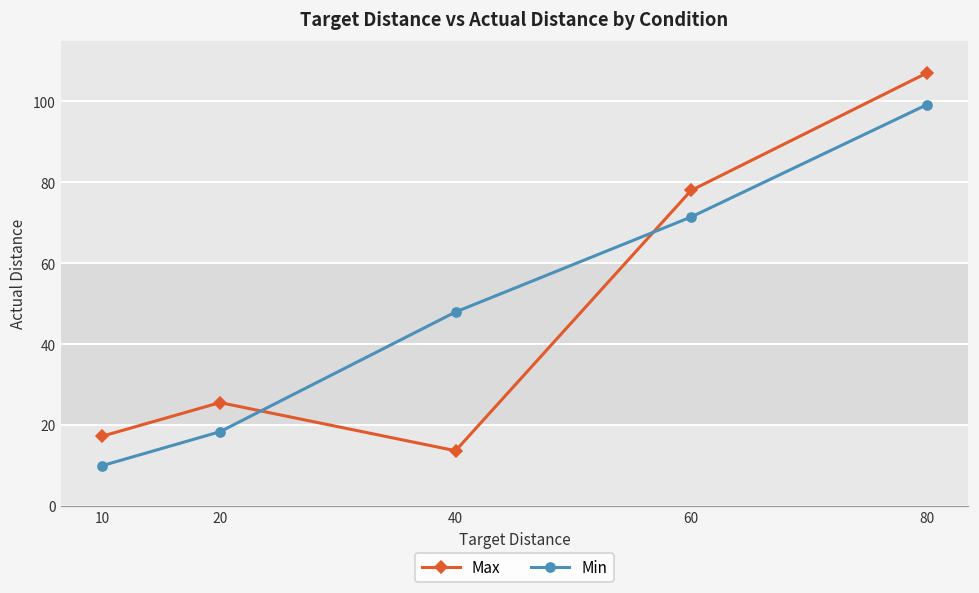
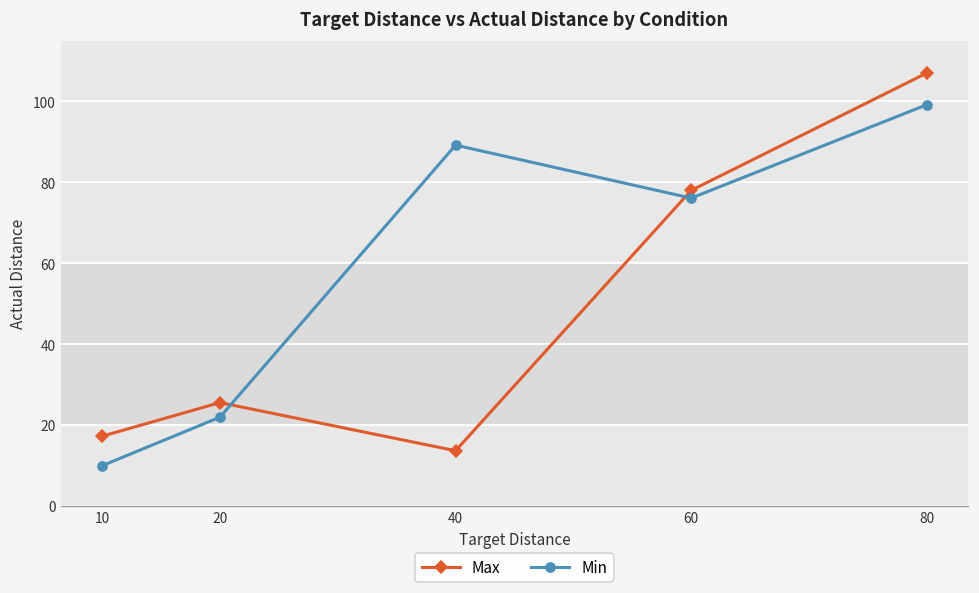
Min, 20: 18 -> 22
Min, 40: 48 -> 89
Min, 60: 71 -> 76
